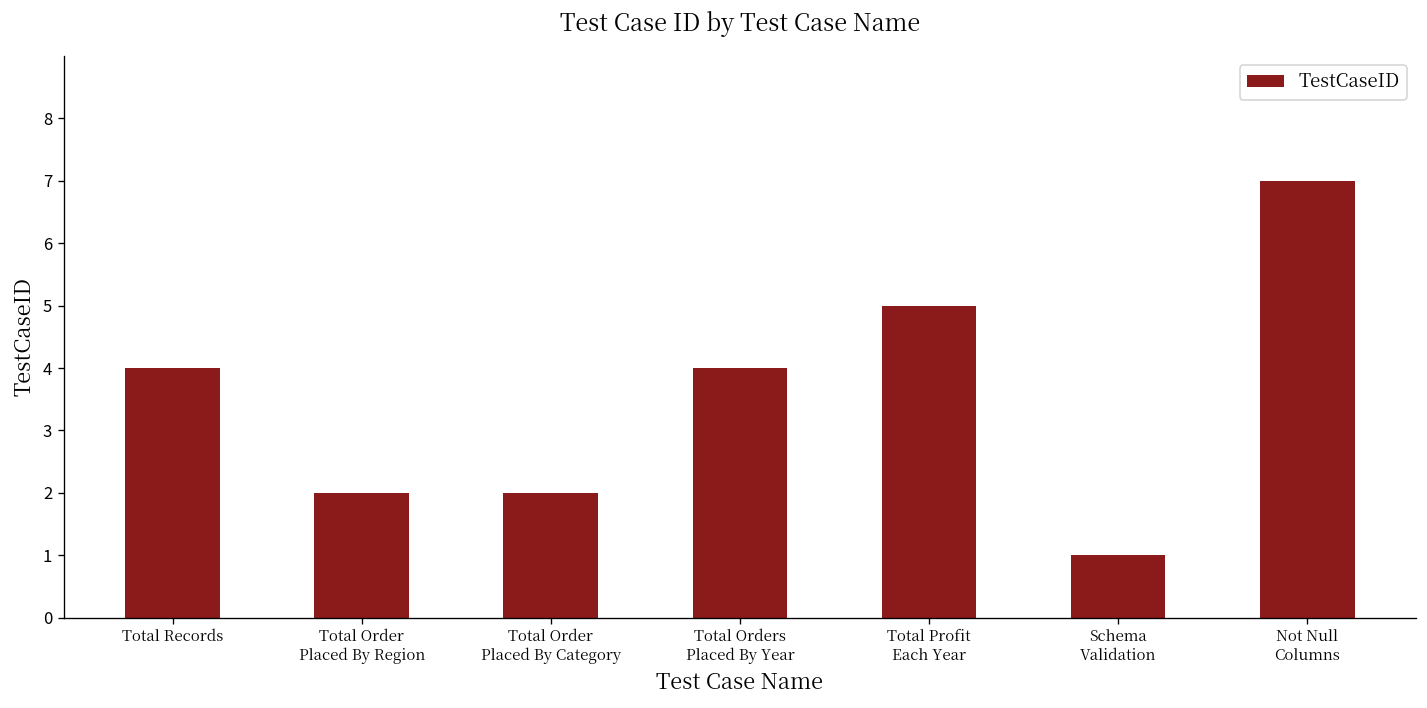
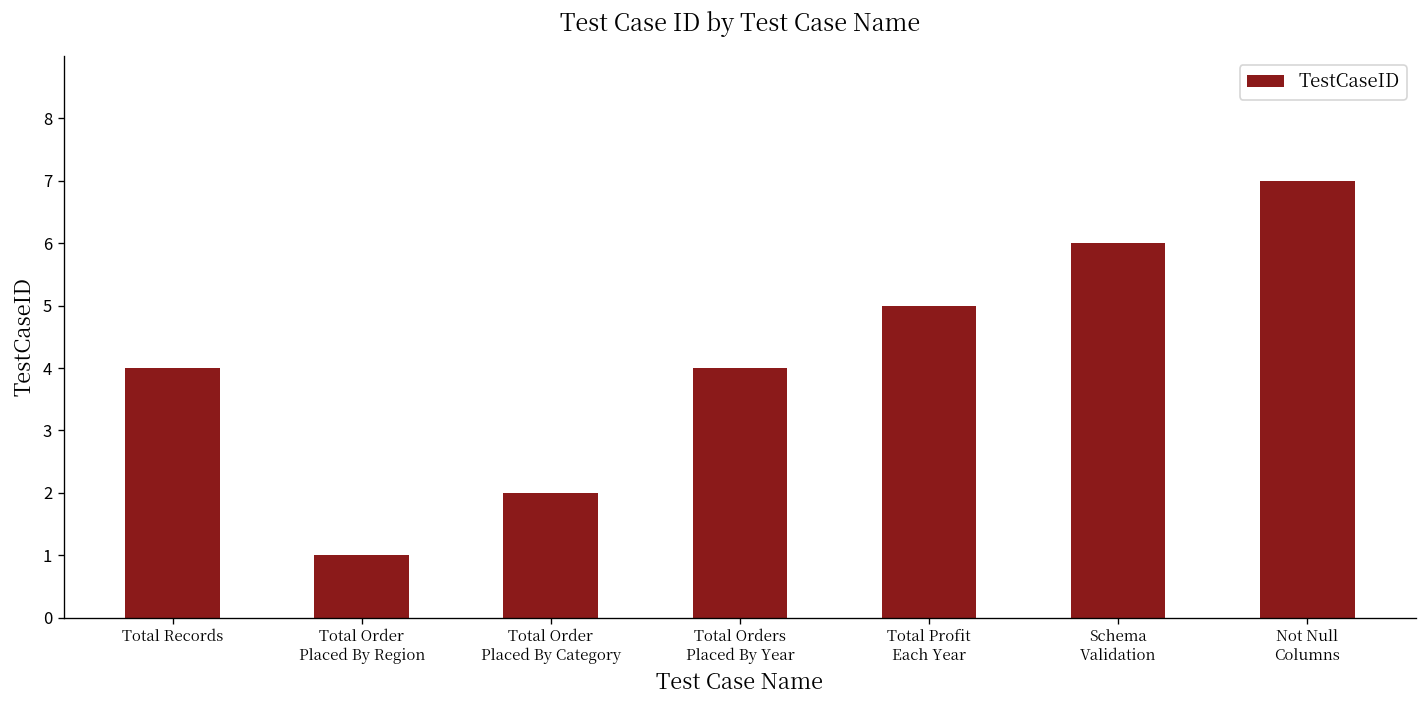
Total Order Placed By Region: 2 -> 1
Schema Validation: 1 -> 6
